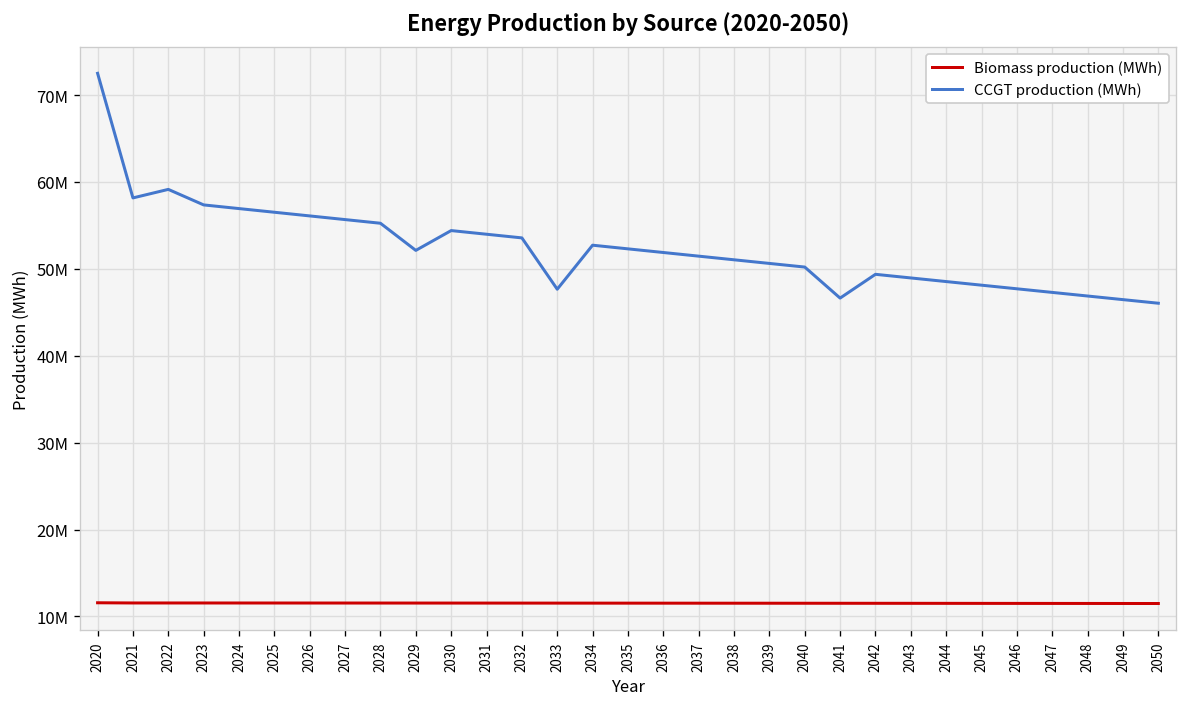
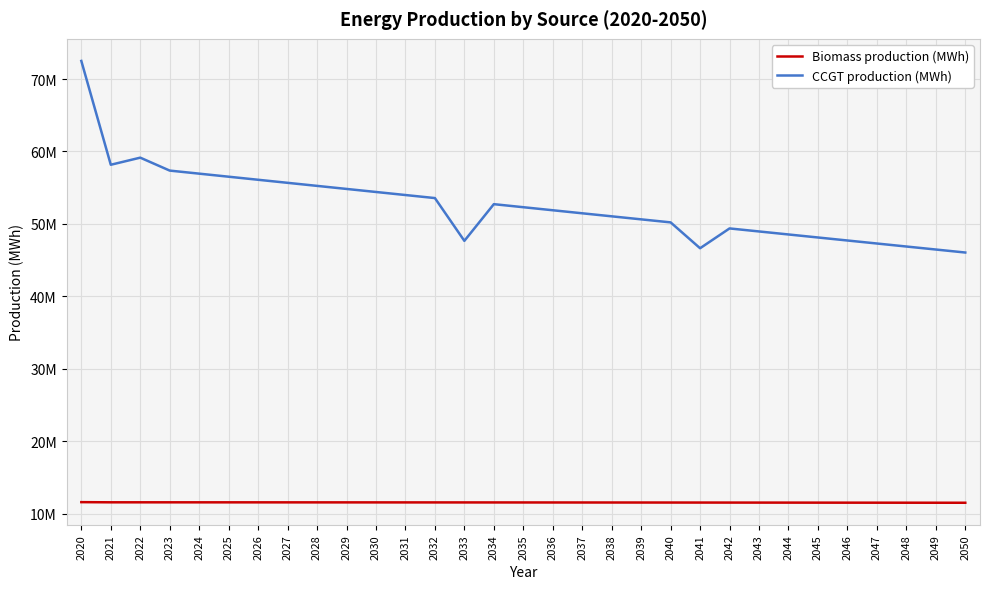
CCGT production (MWh), 2029: 52000000 -> 55000000
